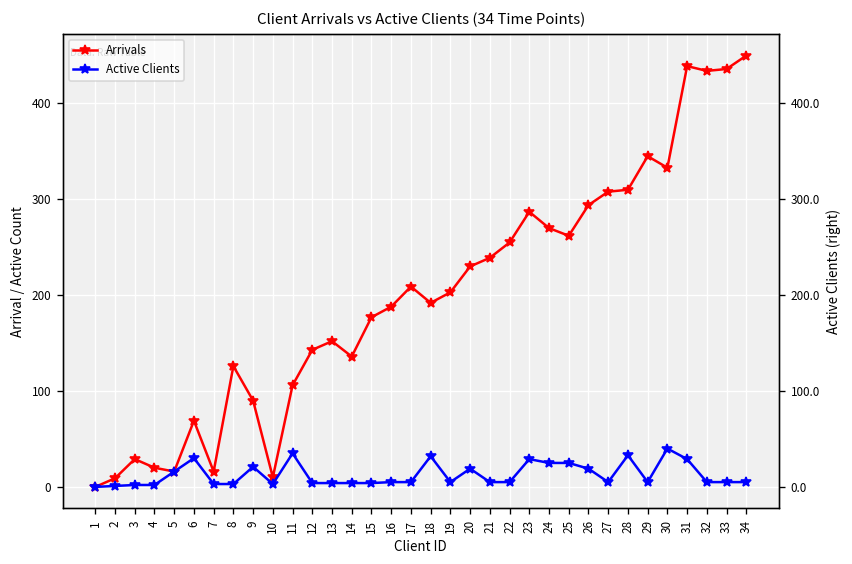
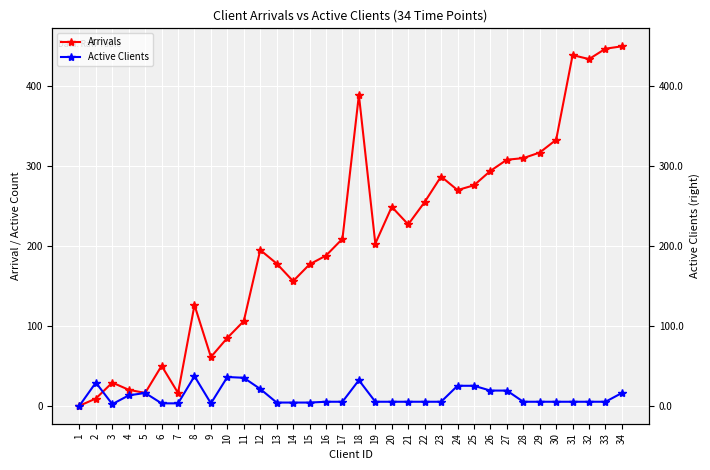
Active Clients, 2: 0 -> 30
Active Clients, 4: 0 -> 10
Arrivals, 6: 70 -> 50
Active Clients, 6: 30 -> 0
Active Clients, 8: 0 -> 40
Arrivals, 9: 90 -> 60
Active Clients, 9: 20 -> 0
Arrivals, 10: 10 -> 90
Active Clients, 10: 0 -> 40
Arrivals, 12: 140 -> 200
Active Clients, 12: 0 -> 20
Arrivals, 13: 150 -> 180
Arrivals, 14: 140 -> 160
Arrivals, 18: 190 -> 390
Arrivals, 20: 230 -> 250
Active Clients, 20: 20 -> 10
Arrivals, 21: 240 -> 230
Active Clients, 23: 30 -> 10
Arrivals, 25: 260 -> 280
Active Clients, 27: 10 -> 20
Active Clients, 28: 30 -> 10
Arrivals, 29: 350 -> 320
Active Clients, 30: 40 -> 10
Active Clients, 31: 30 -> 10
Arrivals, 33: 440 -> 450
Active Clients, 34: 10 -> 20
